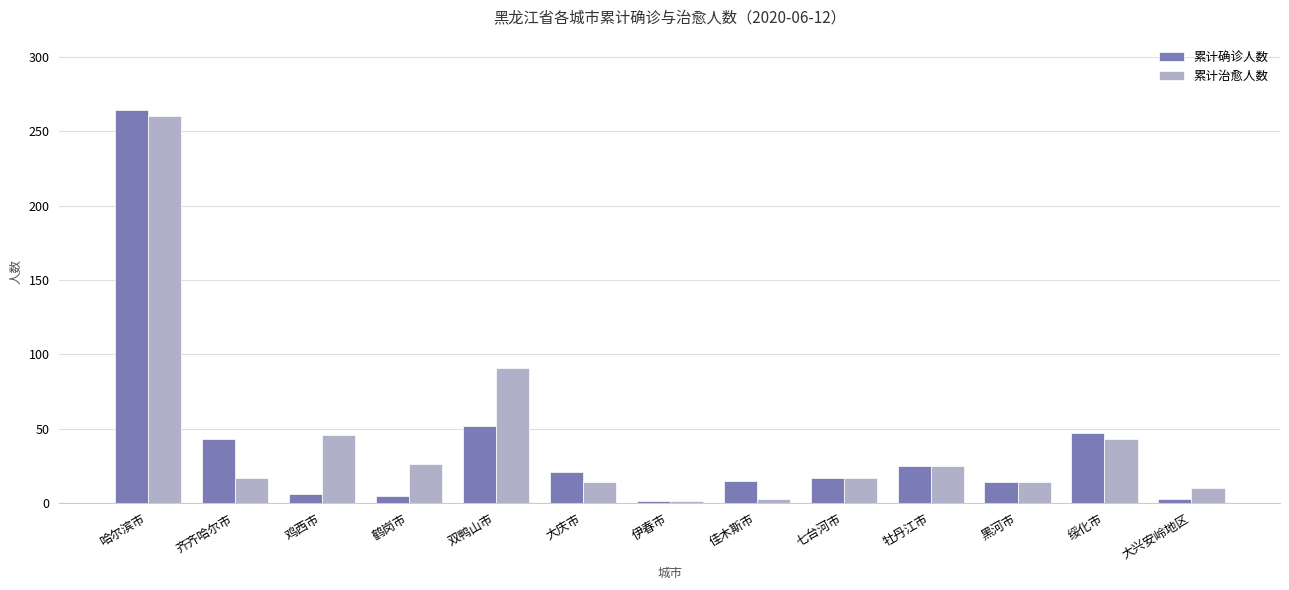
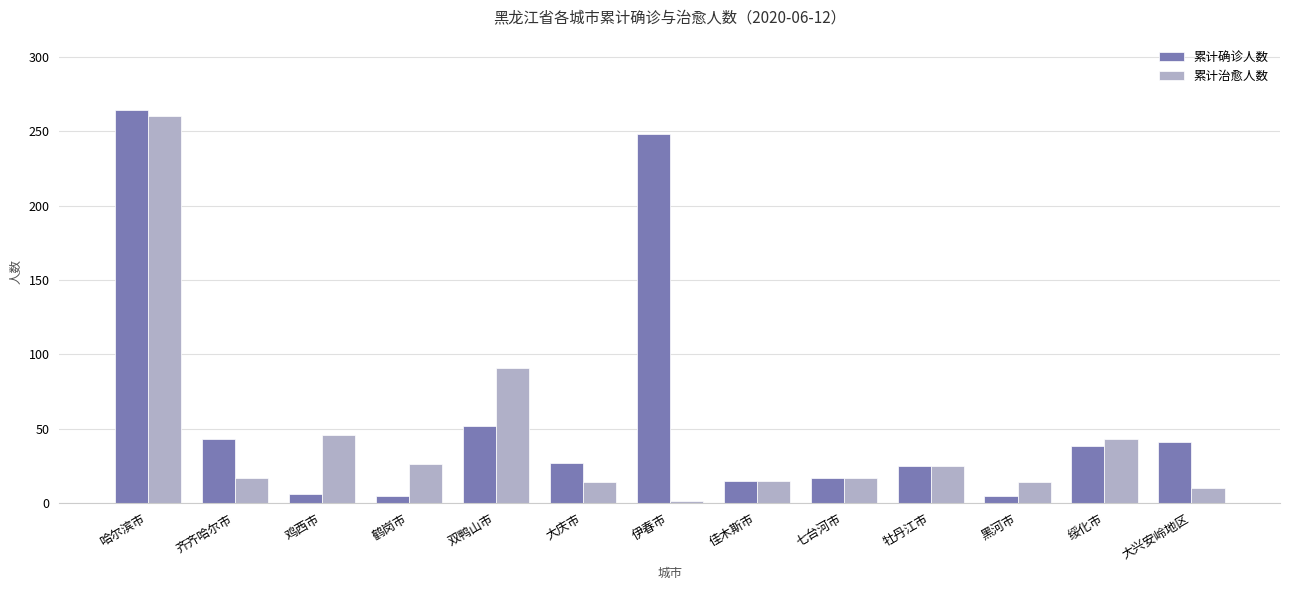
累计确诊人数, 大庆市: 21 -> 27
累计确诊人数, 伊春市: 1 -> 248
累计治愈人数, 佳木斯市: 3 -> 15
累计确诊人数, 黑河市: 14 -> 5
累计确诊人数, 绥化市: 47 -> 38
累计确诊人数, 大兴安岭地区: 3 -> 41
